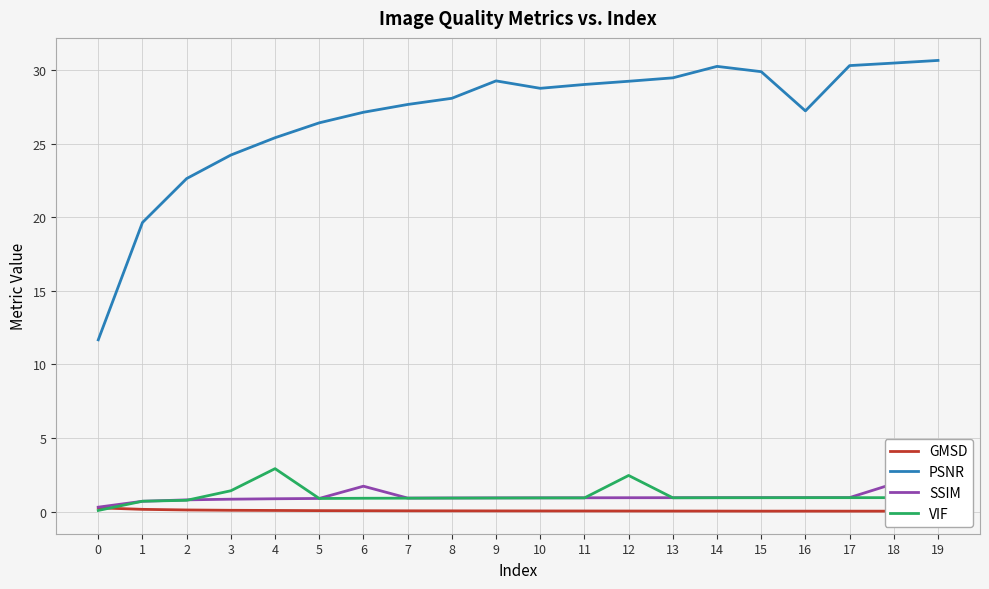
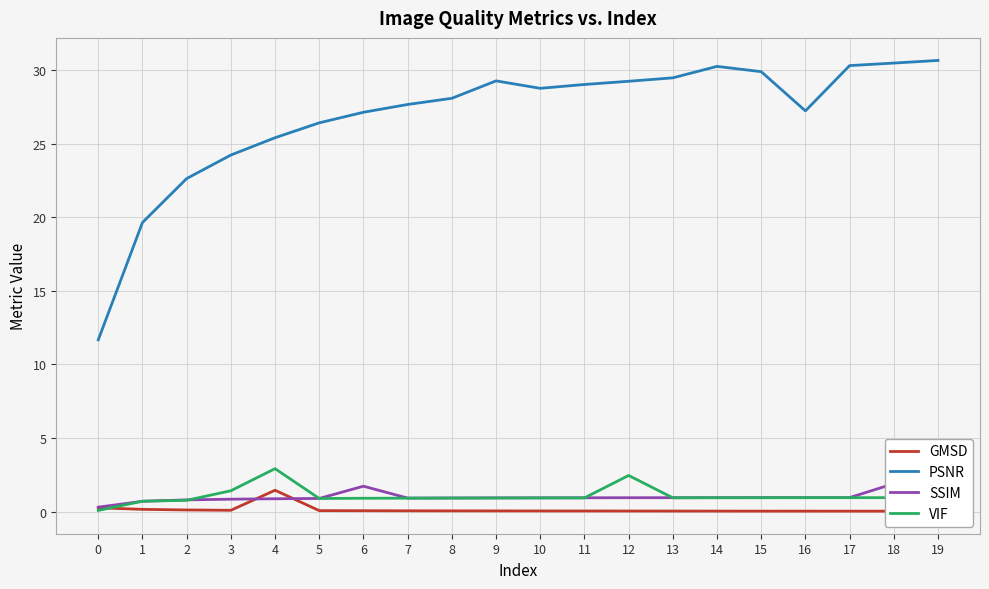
GMSD, 4: 0.1 -> 1.5
